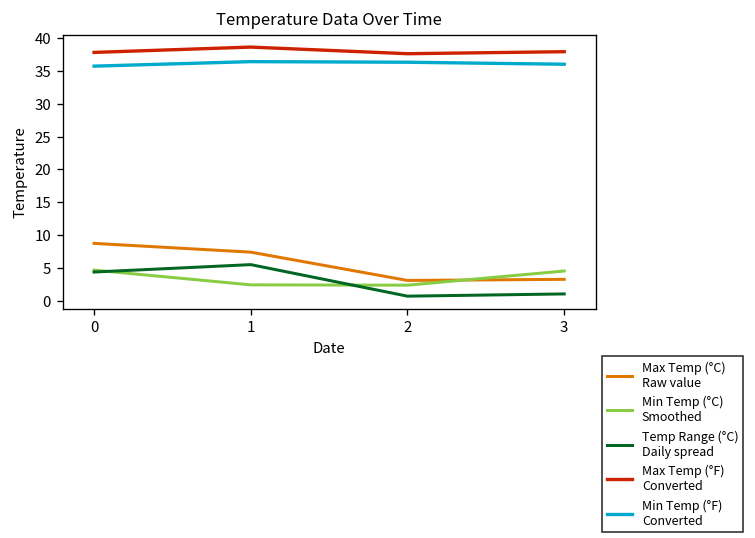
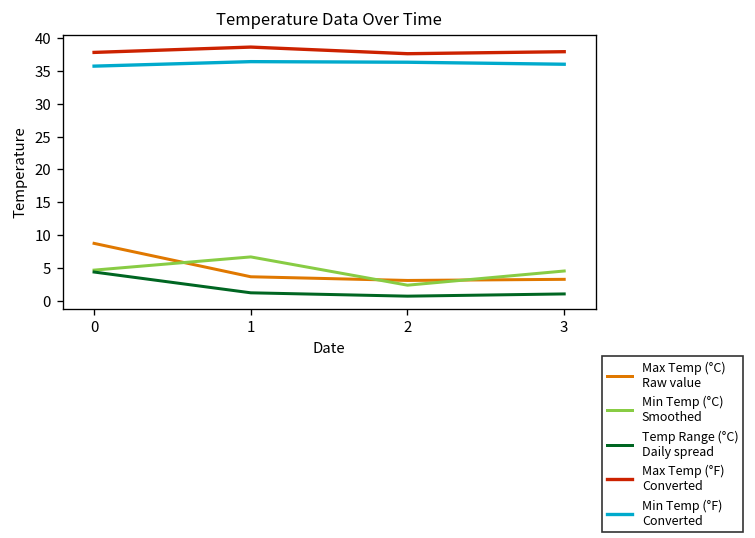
Max Temp (°C) Raw value, 1: 7 -> 4
Min Temp (°C) Smoothed, 1: 2 -> 7
Temp Range (°C) Daily spread, 1: 6 -> 1
